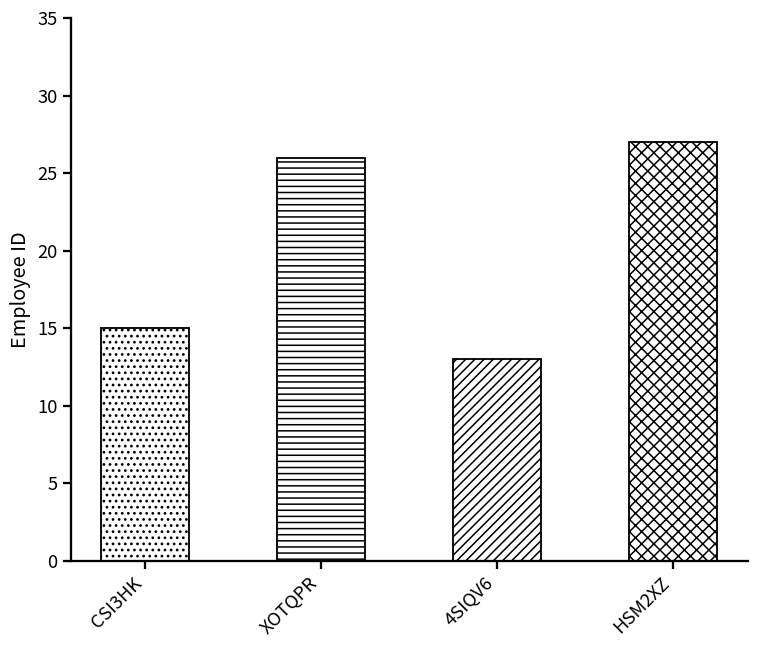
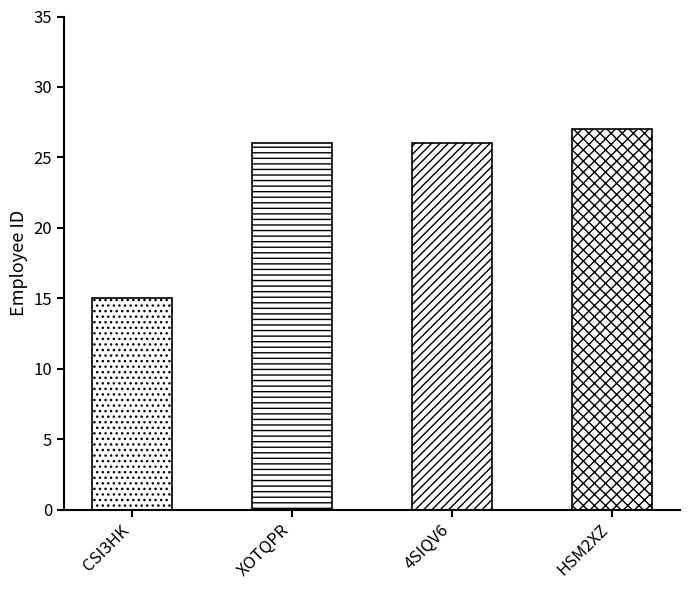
4SIQV6: 13 -> 26
